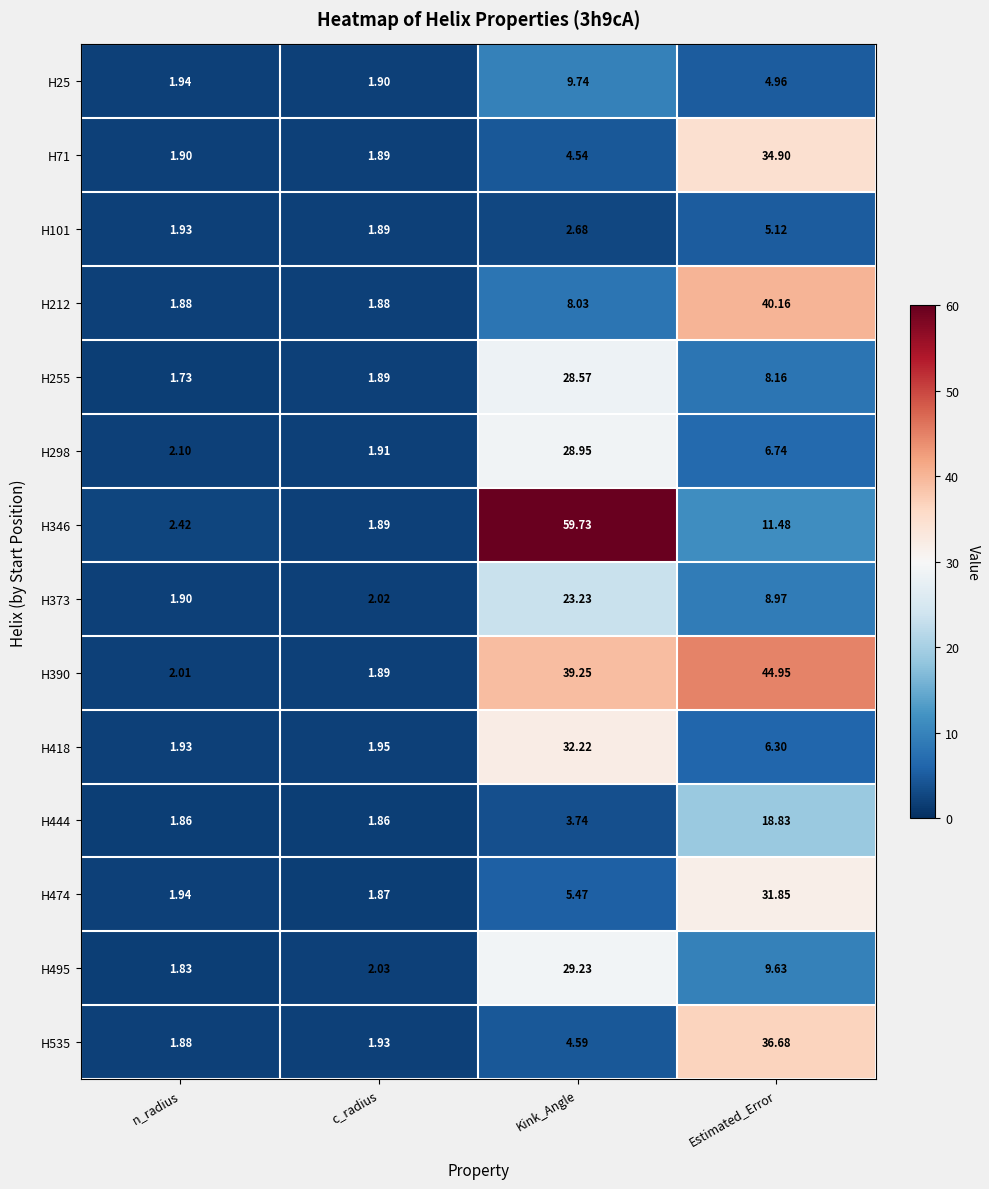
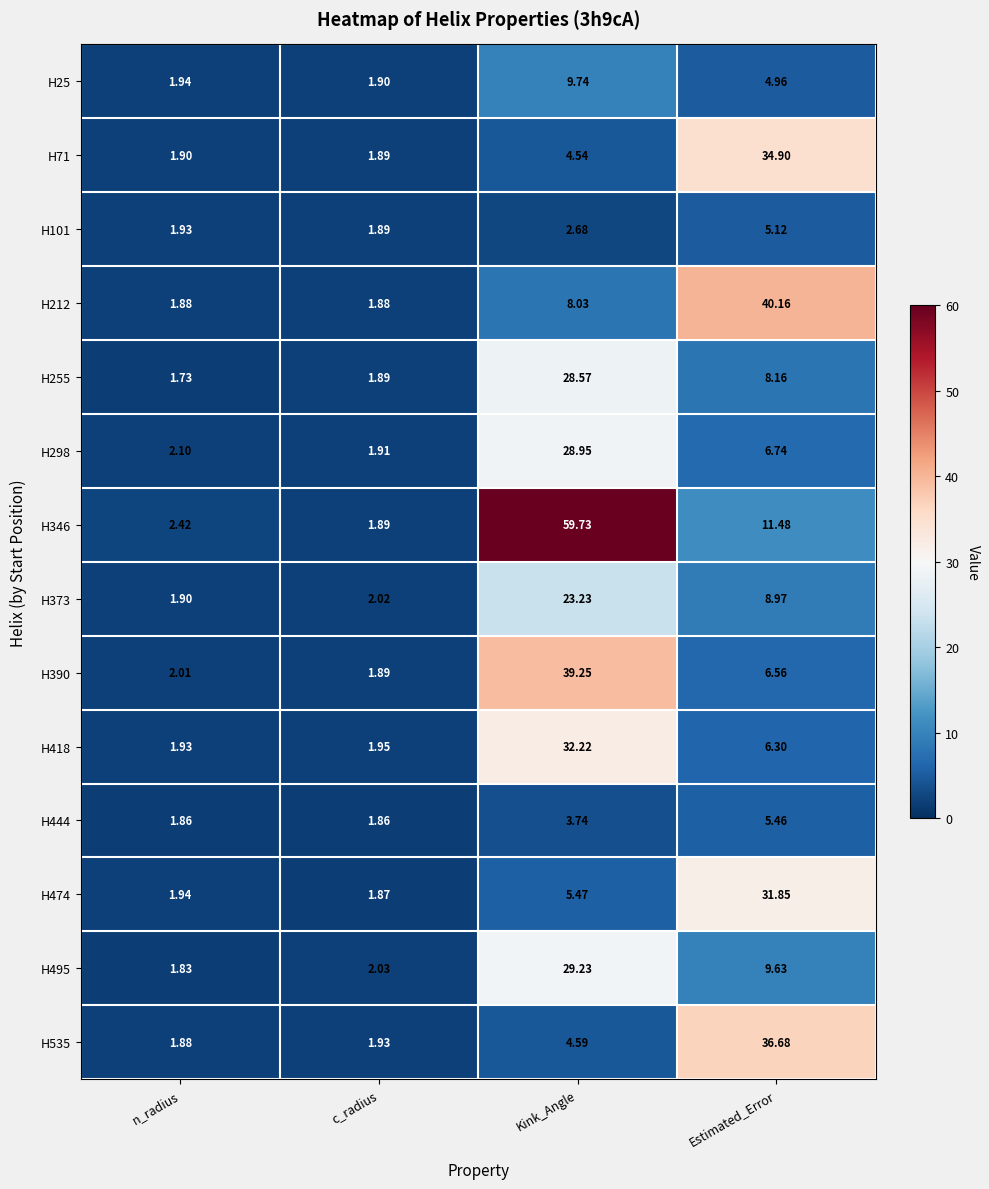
H390, Estimated_Error: 44.95 -> 6.56
H444, Estimated_Error: 18.83 -> 5.46
